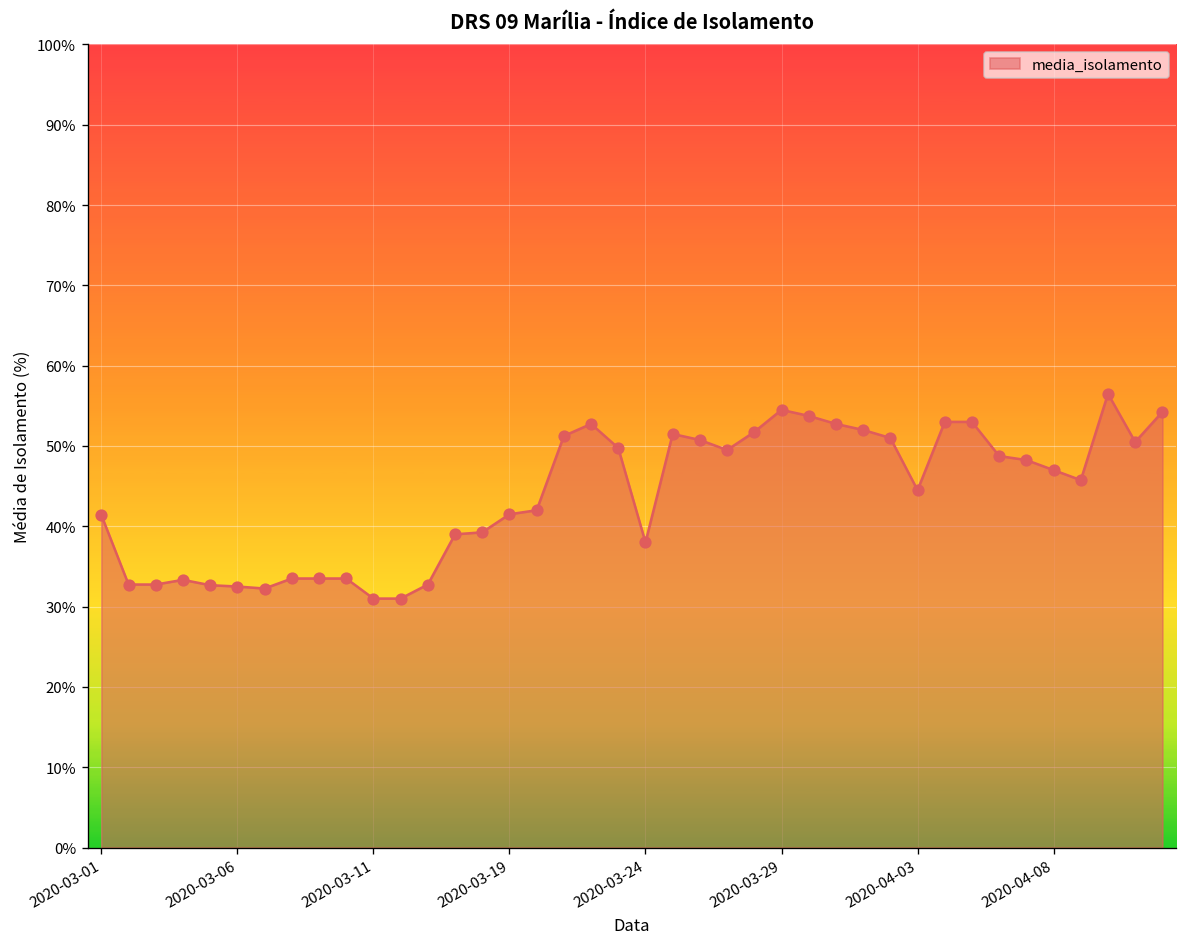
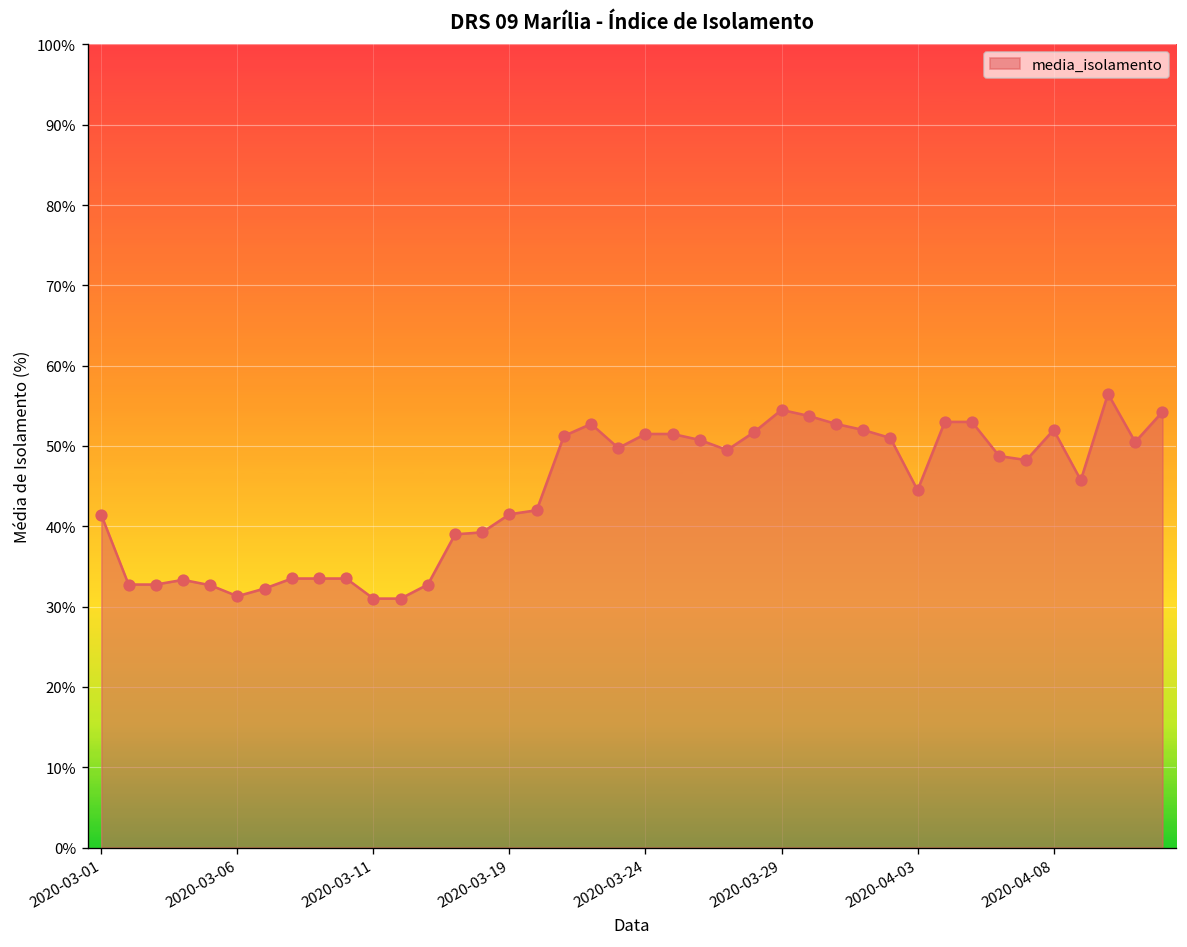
2020-03-06: 33% -> 31%
2020-03-24: 38% -> 52%
2020-04-08: 47% -> 52%
